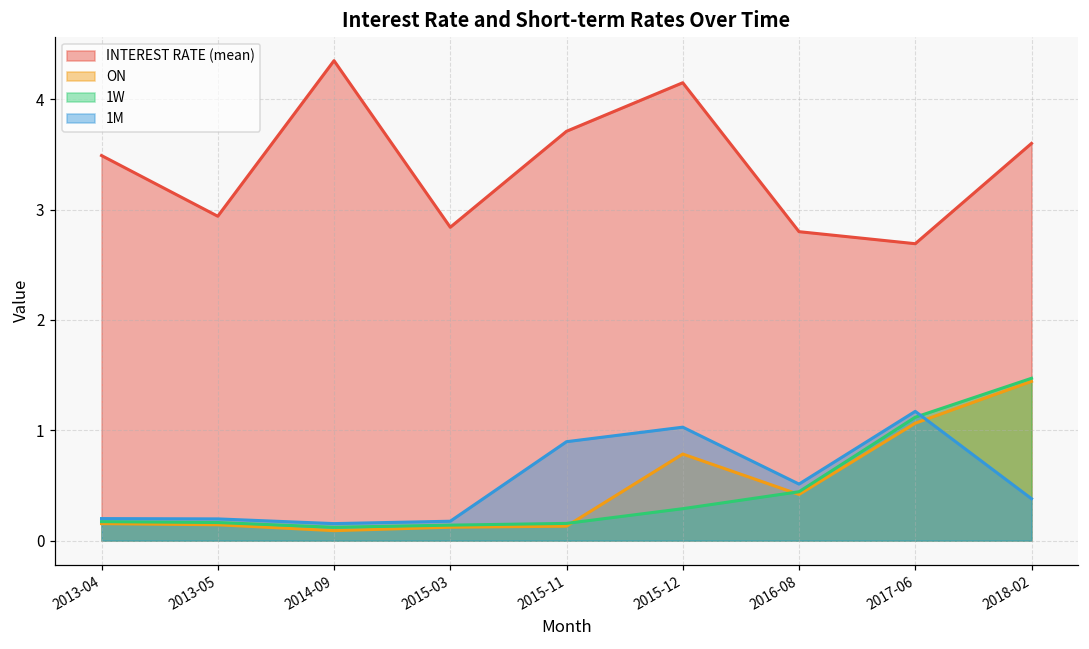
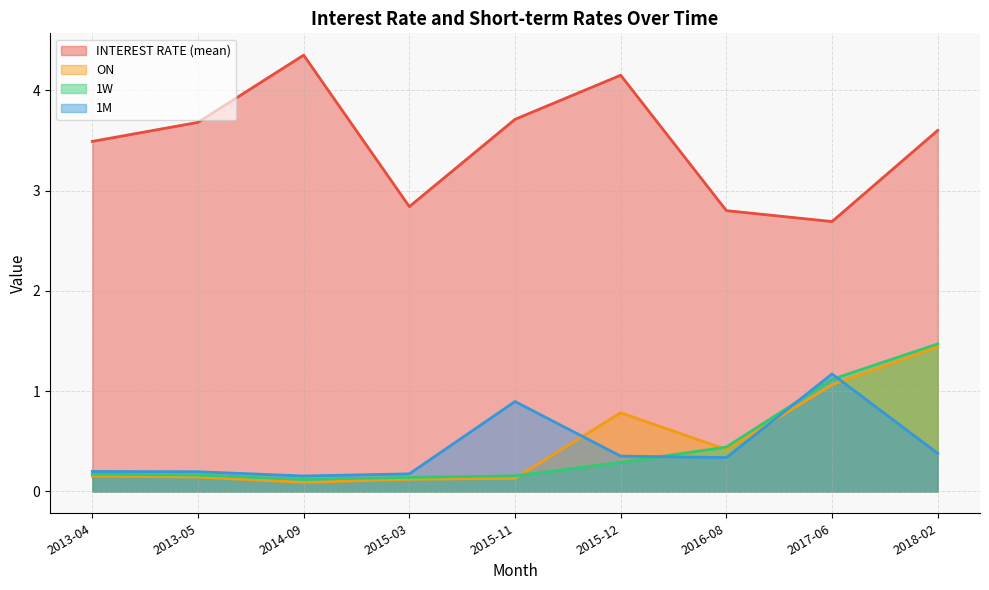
INTEREST RATE (mean), 2013-05: 2.94 -> 3.68
1M, 2015-12: 1.03 -> 0.35
1M, 2016-08: 0.51 -> 0.34
